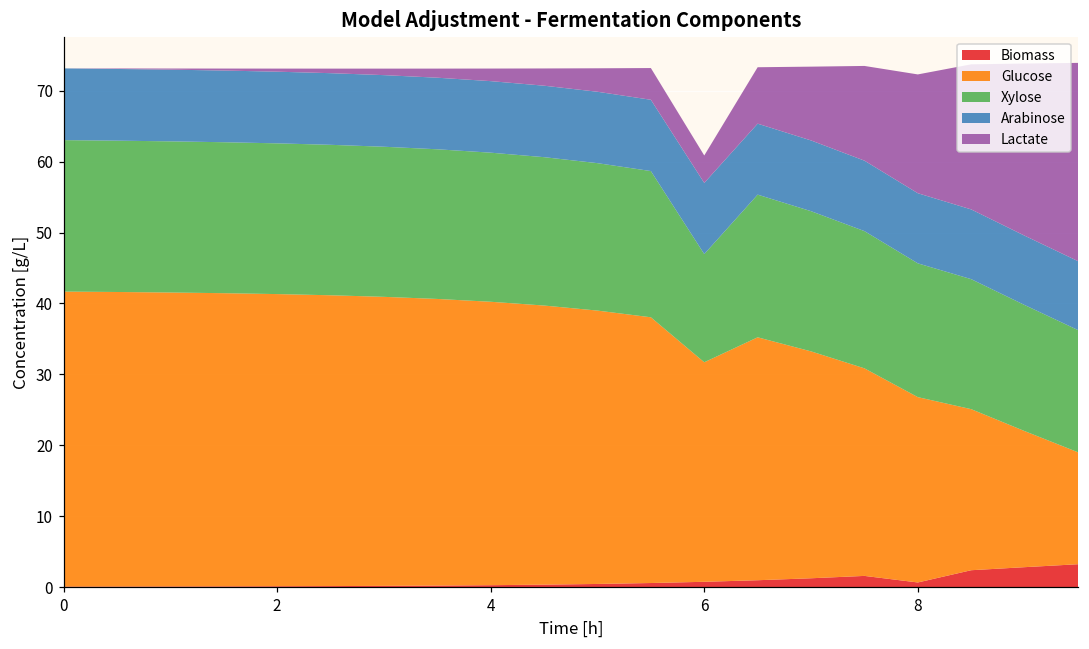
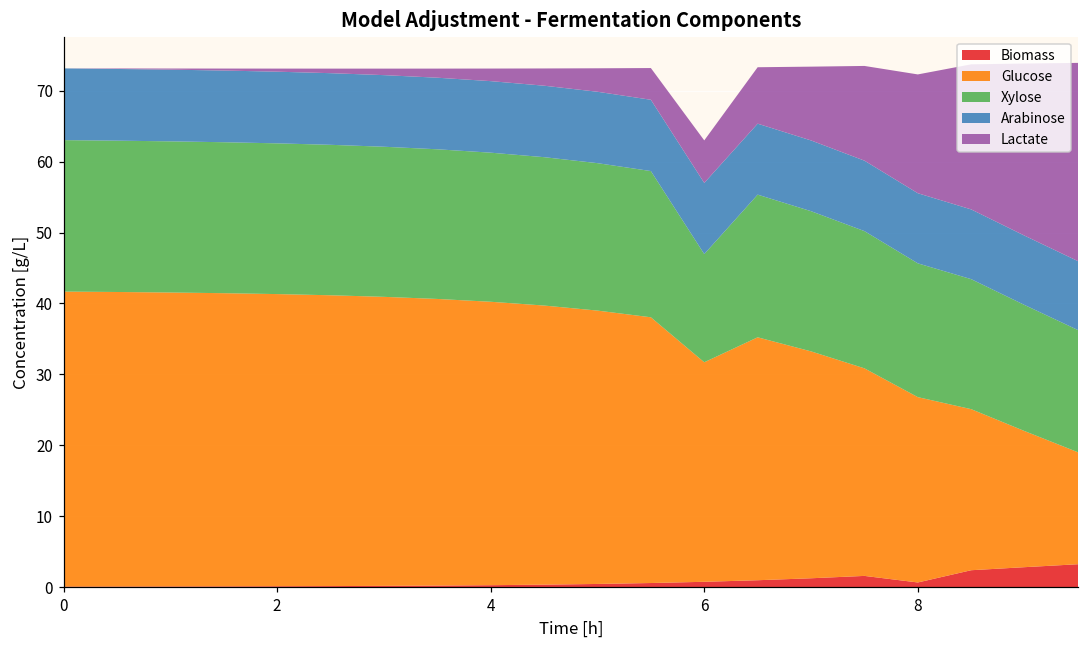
Lactate, 6: 4 -> 6
